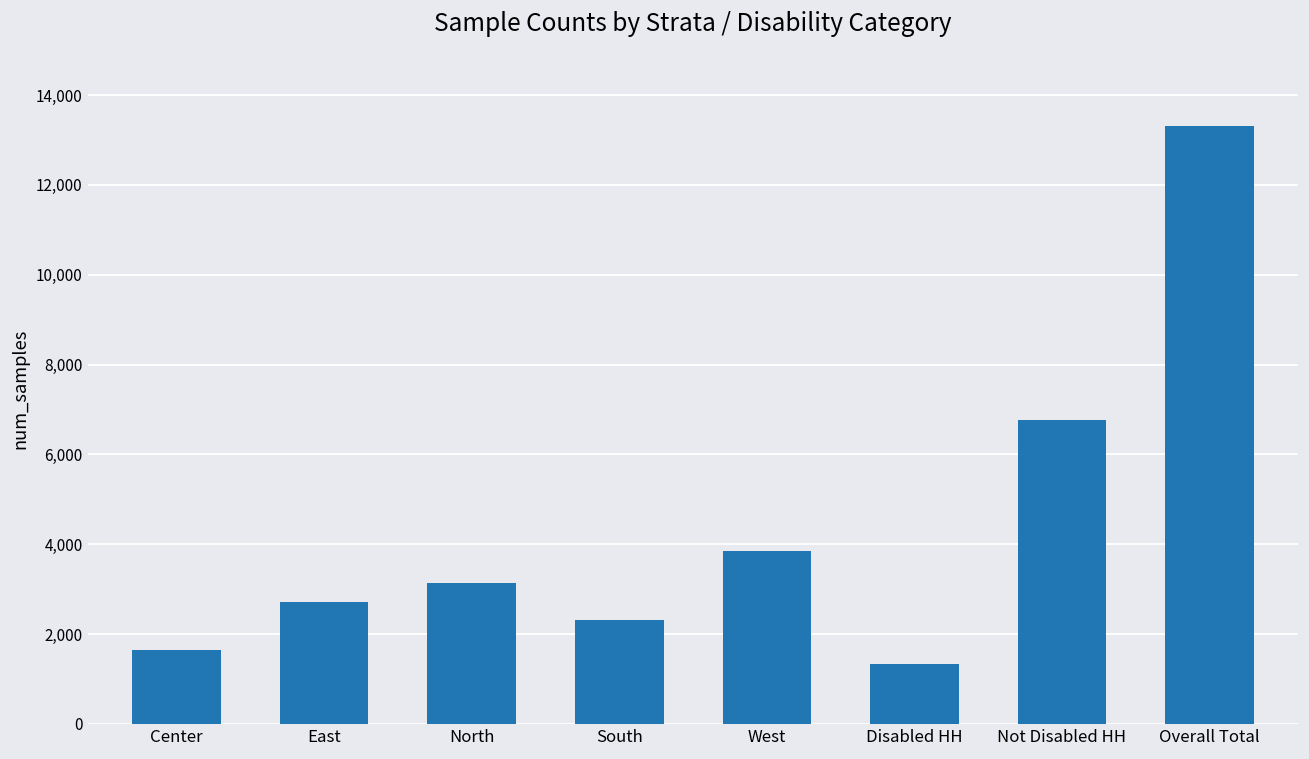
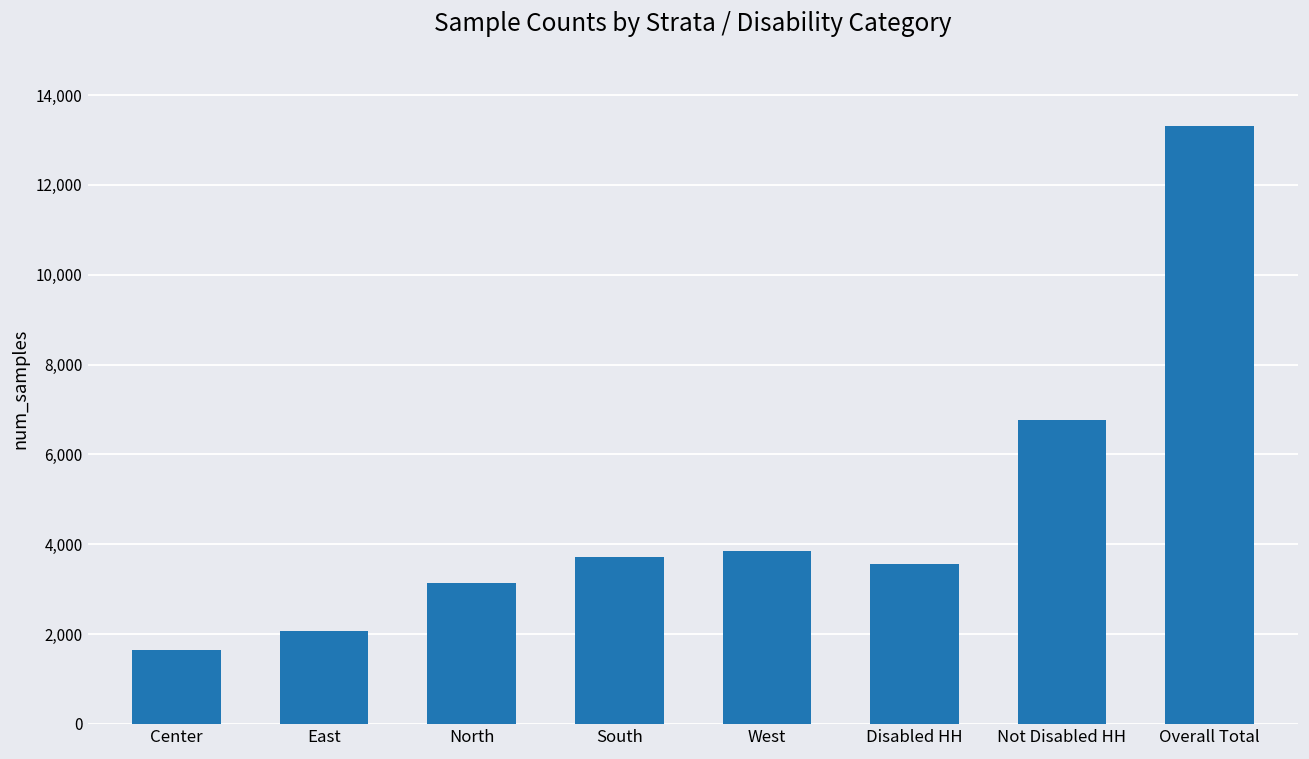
East: 2,700 -> 2,100
South: 2,300 -> 3,700
Disabled HH: 1,300 -> 3,600
